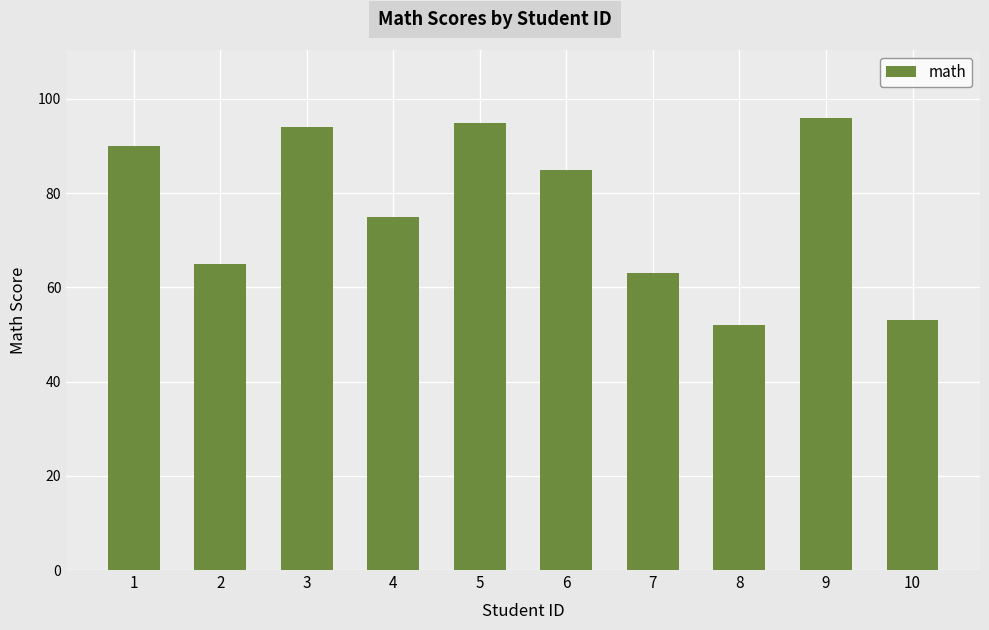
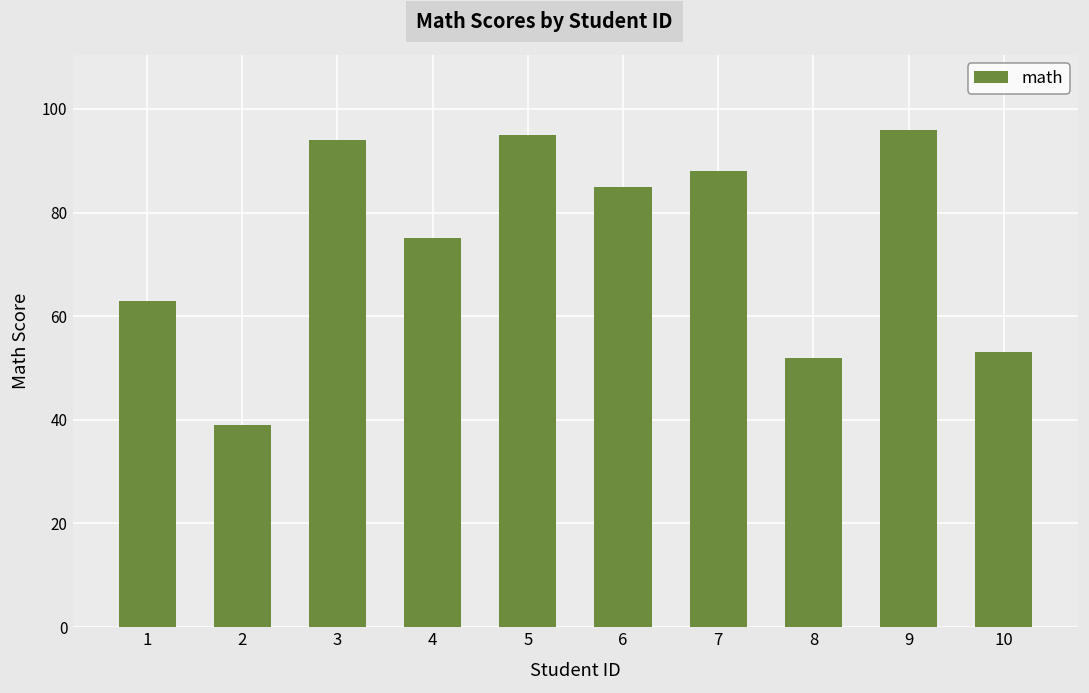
1: 90 -> 63
2: 65 -> 39
7: 63 -> 88
